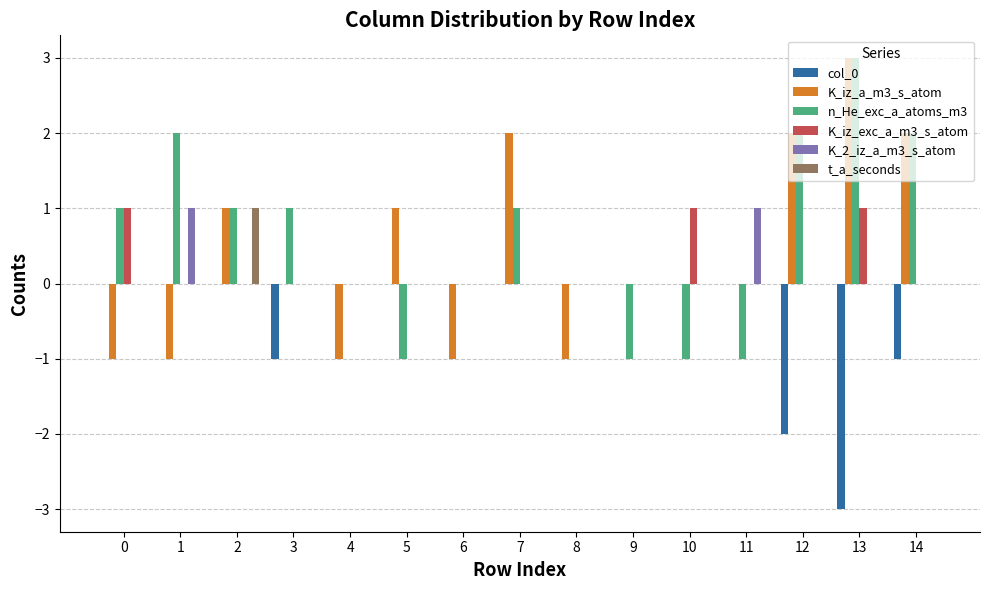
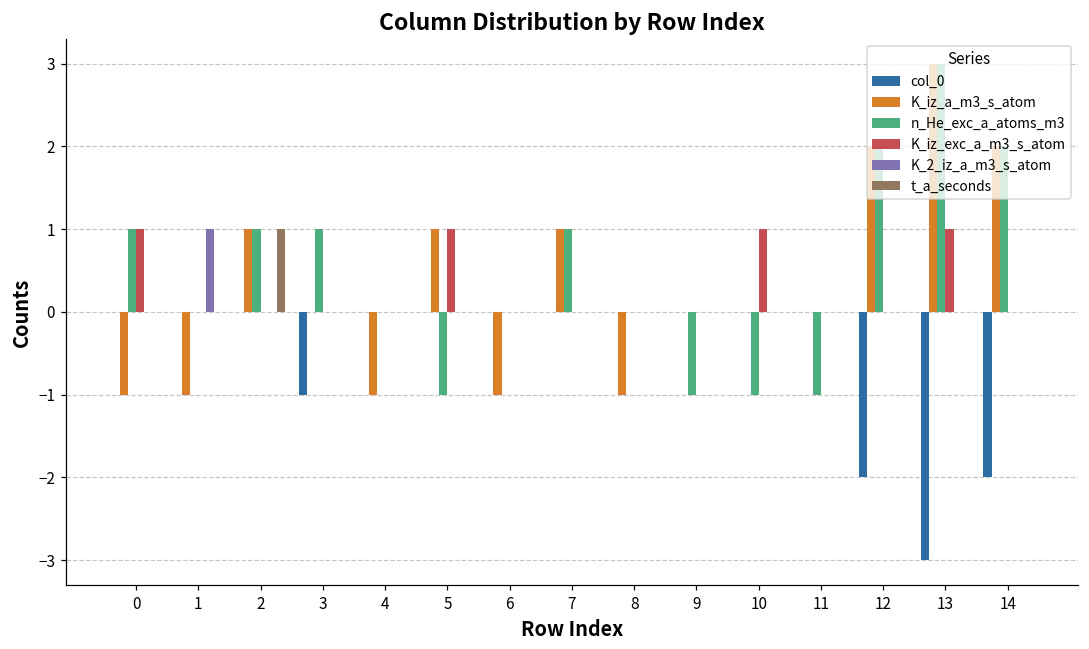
n_He_exc_a_atoms_m3, 1: 2 -> 0
K_iz_exc_a_m3_s_atom, 5: 0 -> 1
K_iz_a_m3_s_atom, 7: 2 -> 1
K_2_iz_a_m3_s_atom, 11: 1 -> 0
col_0, 14: -1 -> -2
